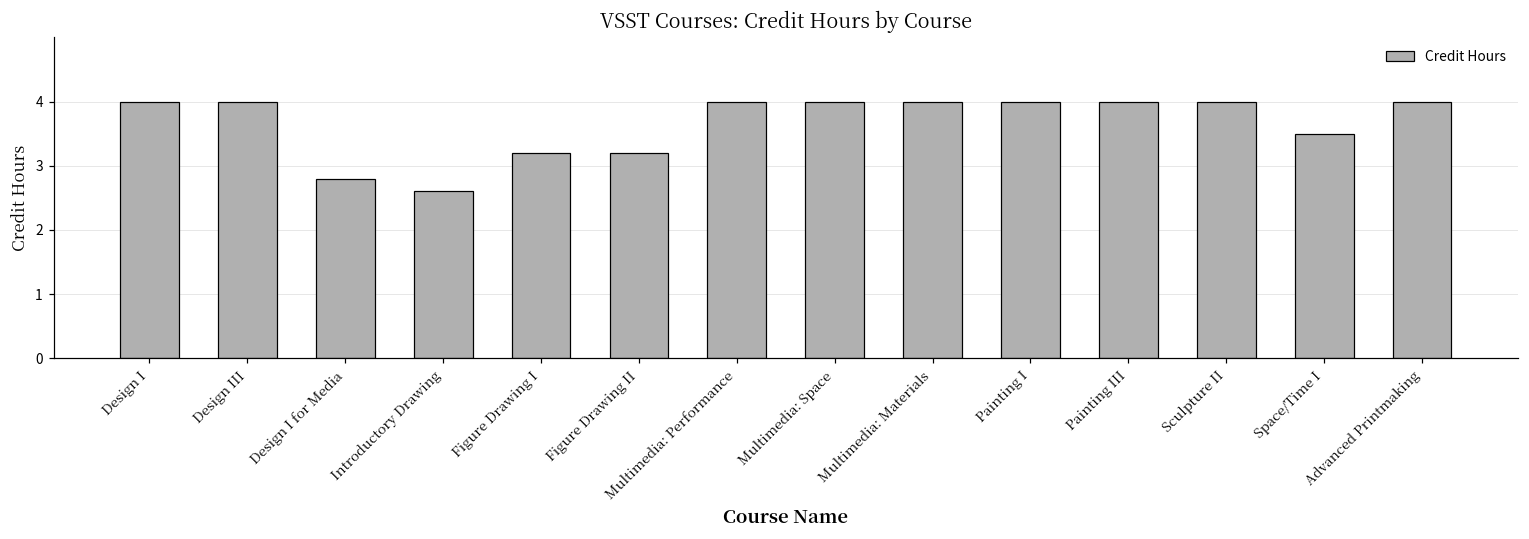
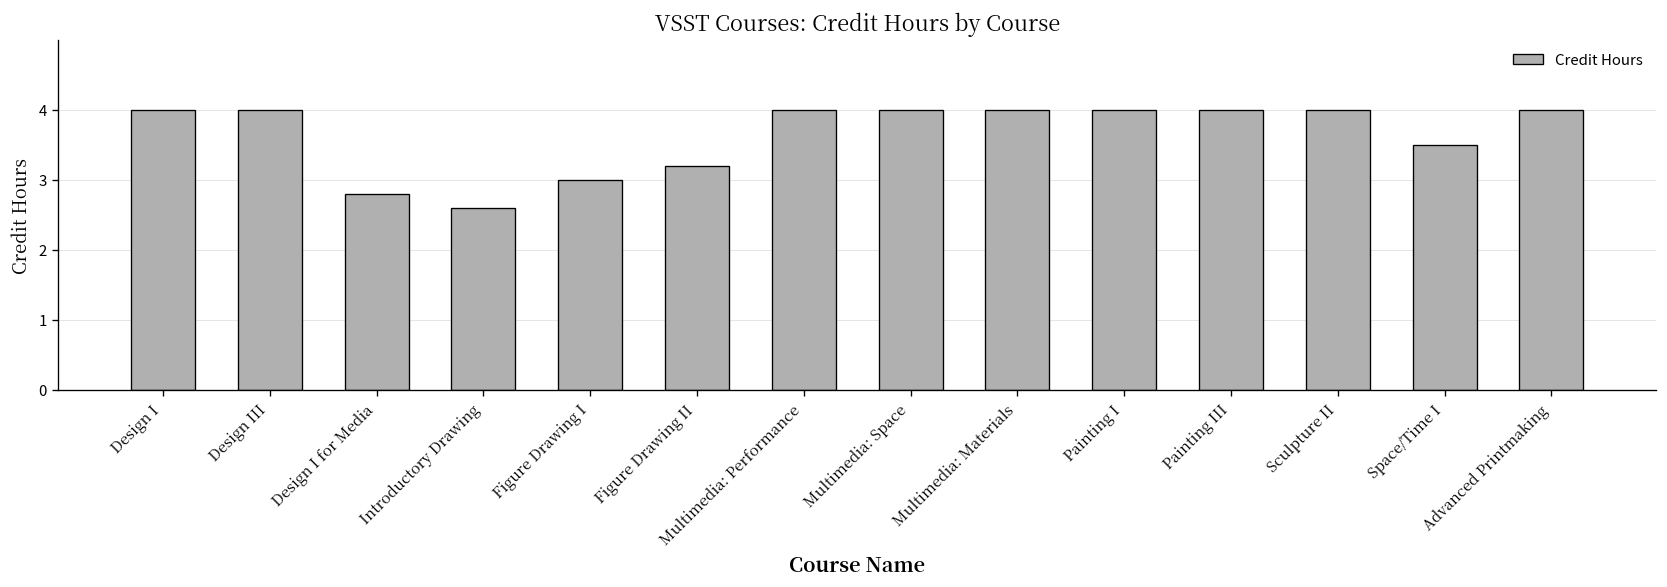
Figure Drawing I: 3.2 -> 3.0
